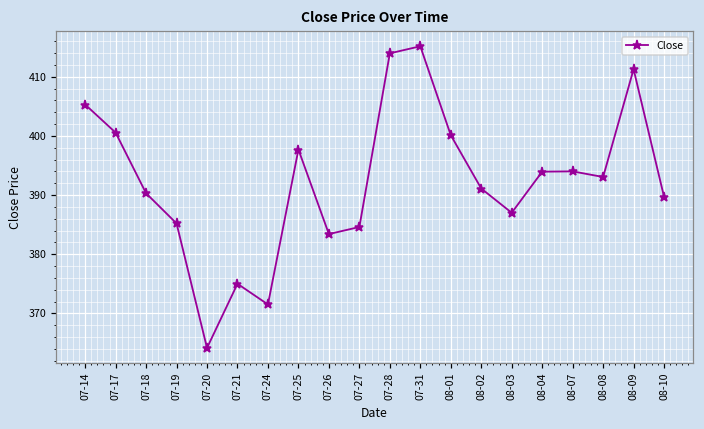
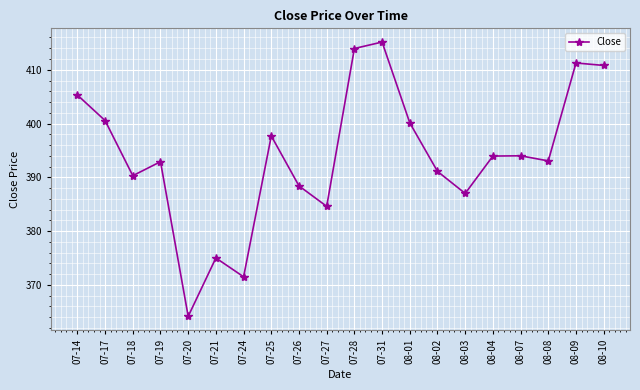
07-19: 385 -> 393
07-26: 383 -> 388
08-10: 390 -> 411
